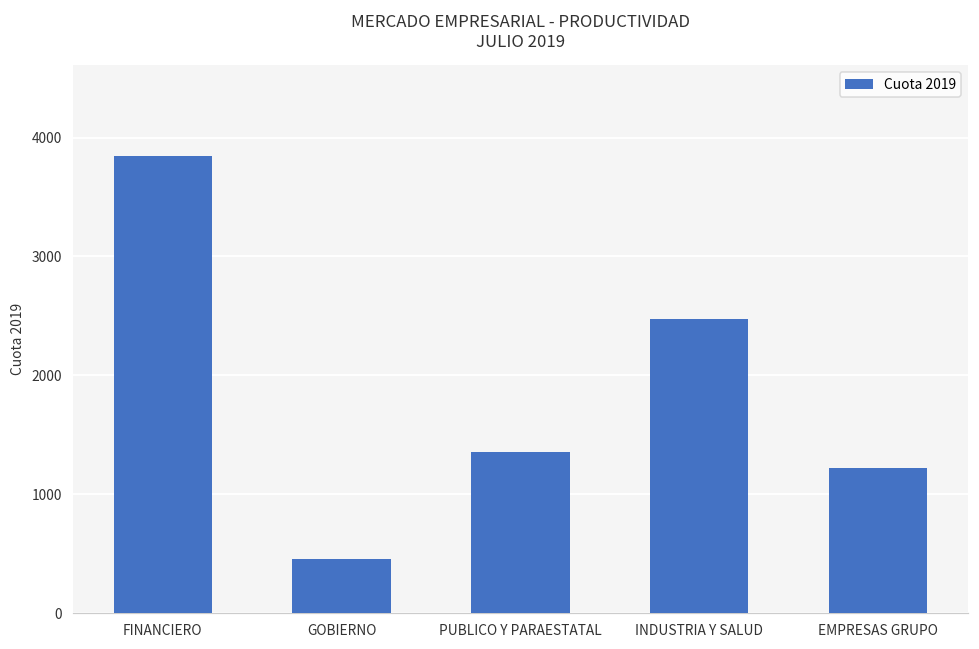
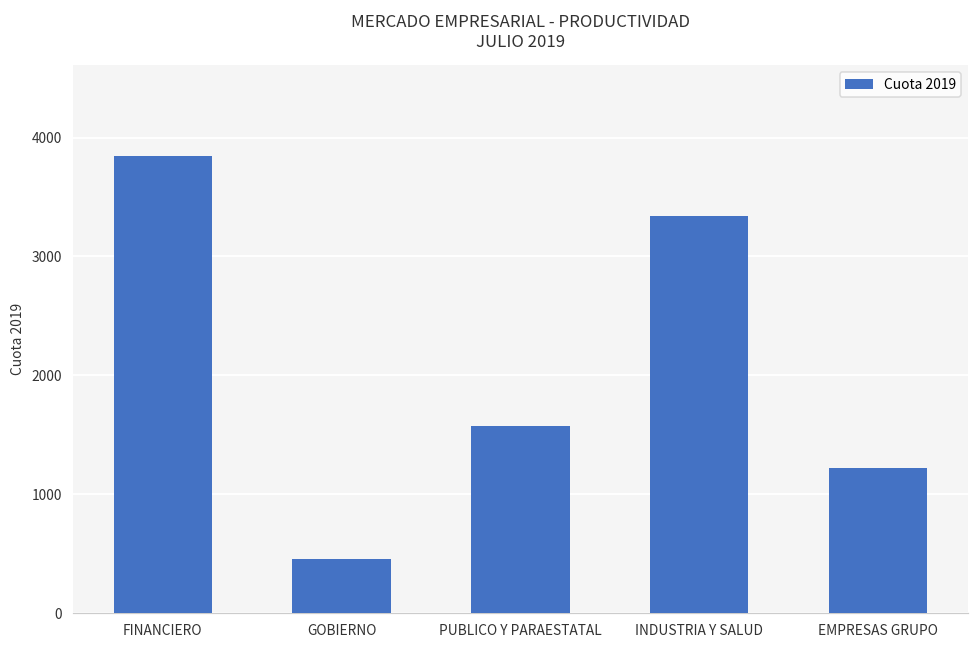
PUBLICO Y PARAESTATAL: 1360 -> 1570
INDUSTRIA Y SALUD: 2480 -> 3340
